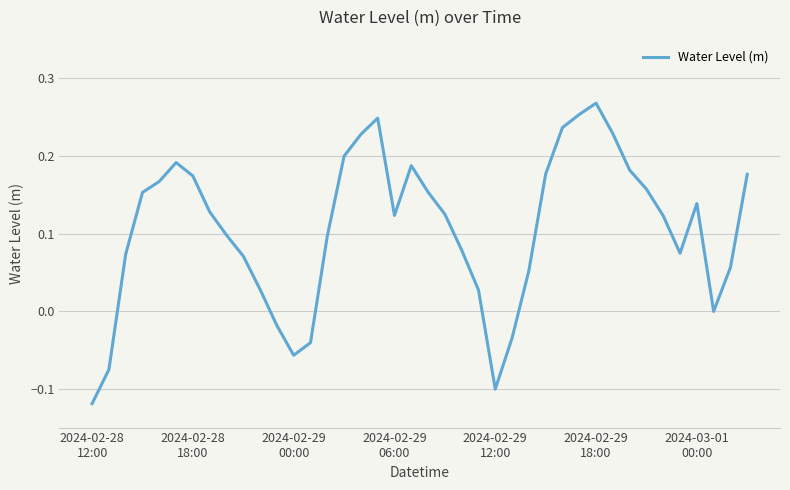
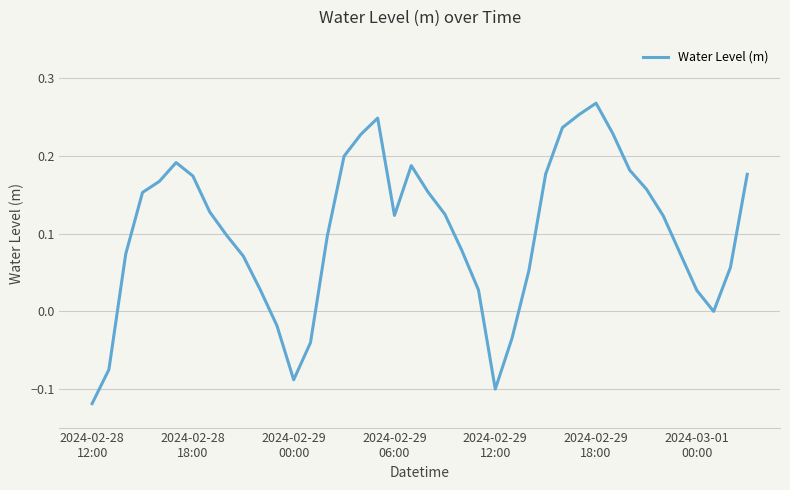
2024-02-29 00:00: -0.06 -> -0.09
2024-03-01 00:00: 0.14 -> 0.03
